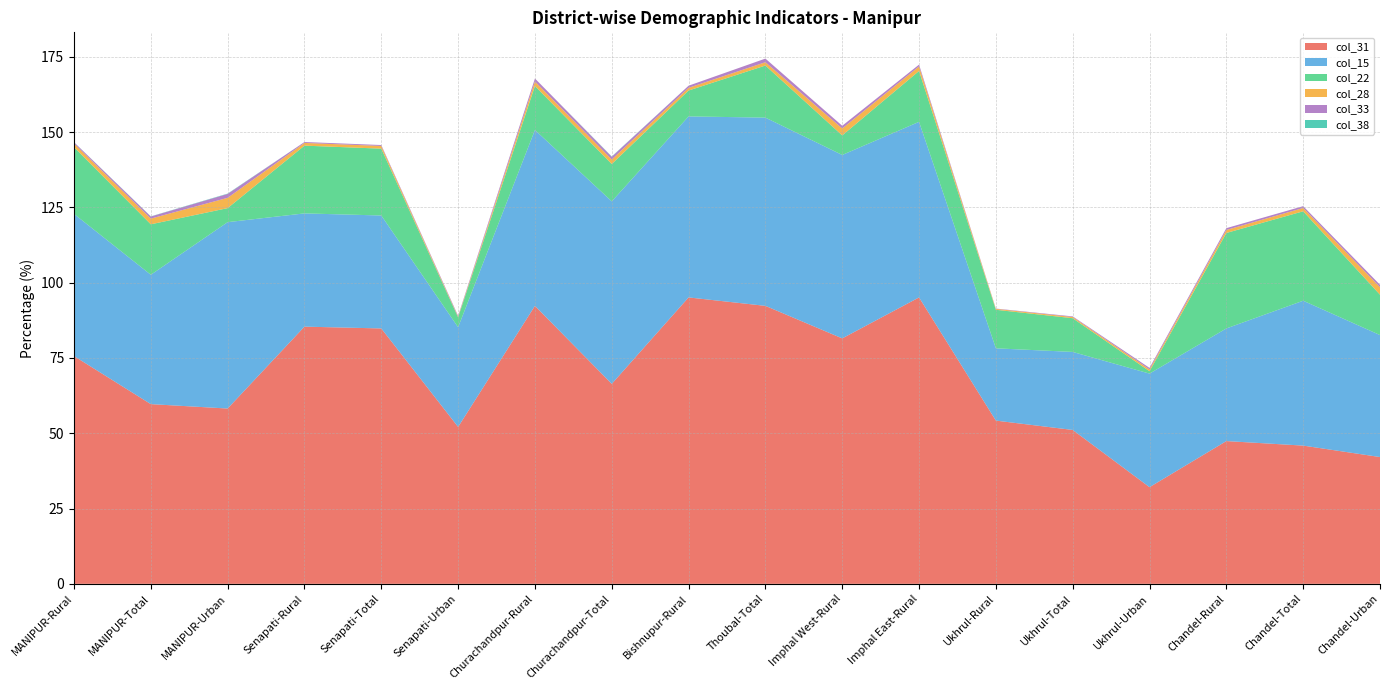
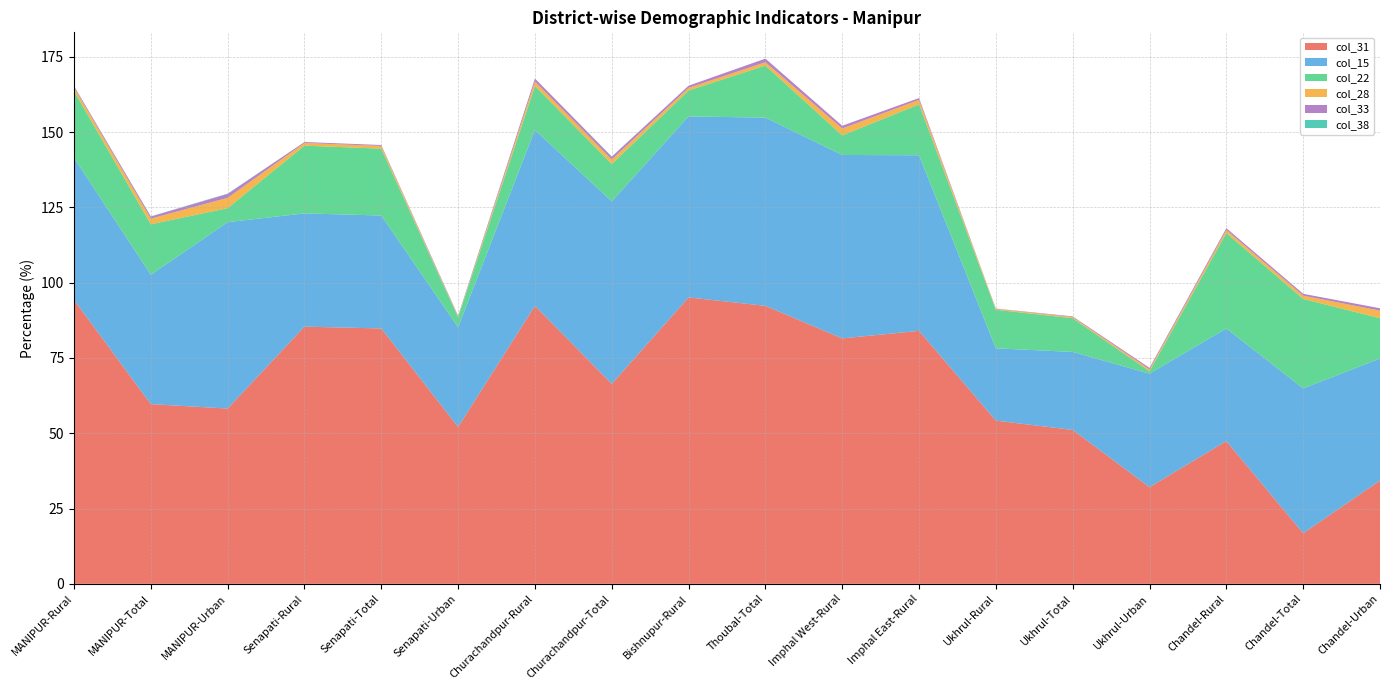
col_31, MANIPUR-Rural: 76 -> 94
col_31, Imphal East-Rural: 95 -> 84
col_31, Chandel-Total: 46 -> 17
col_31, Chandel-Urban: 42 -> 34
